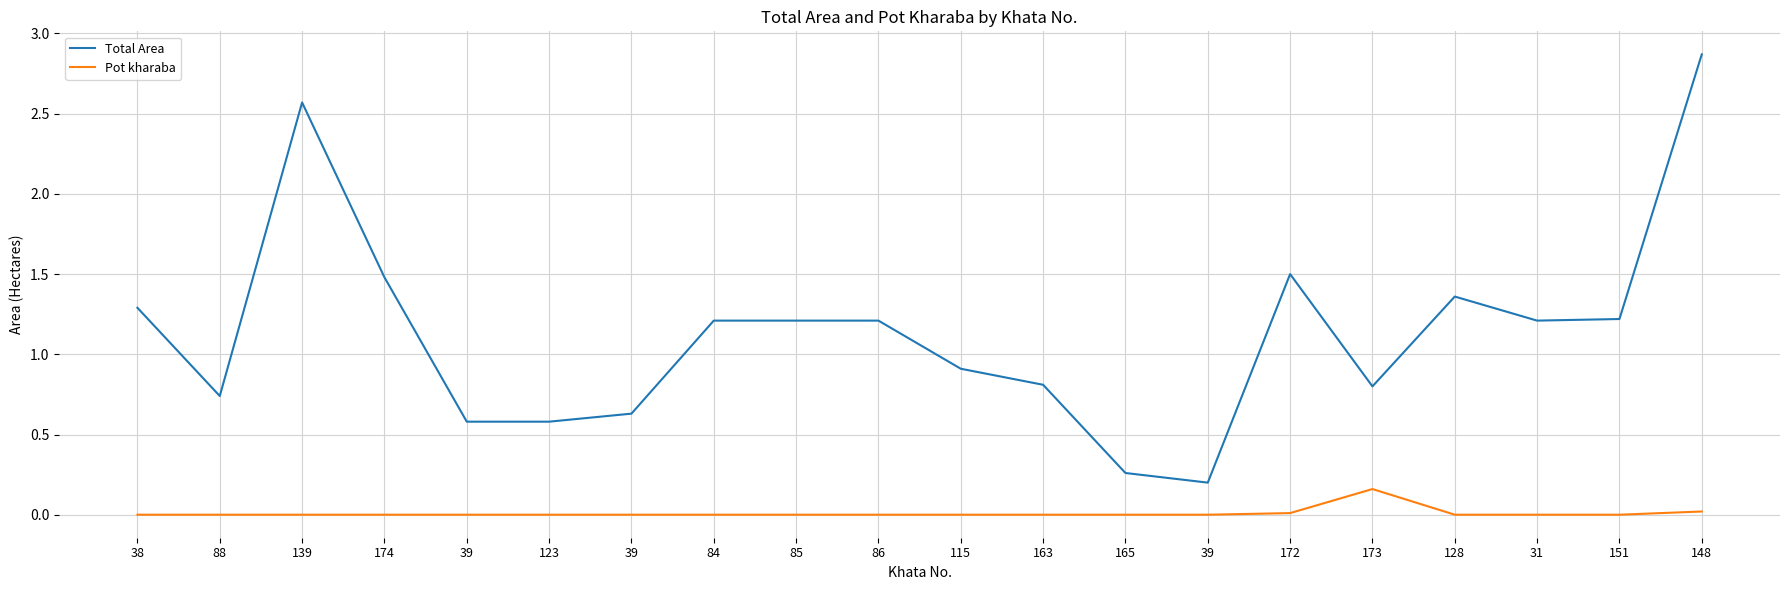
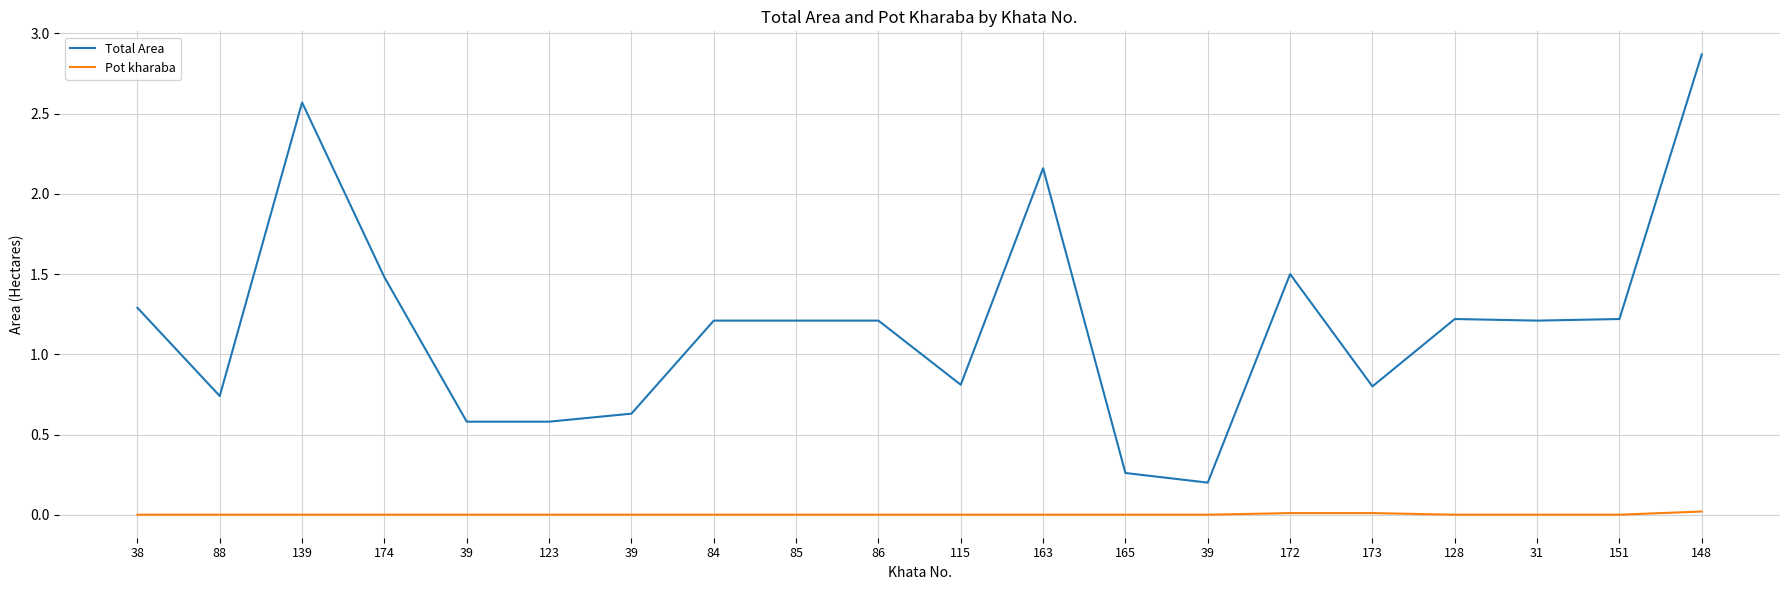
Total Area, 115: 0.91 -> 0.81
Total Area, 163: 0.81 -> 2.16
Pot kharaba, 173: 0.16 -> 0.01
Total Area, 128: 1.36 -> 1.22
